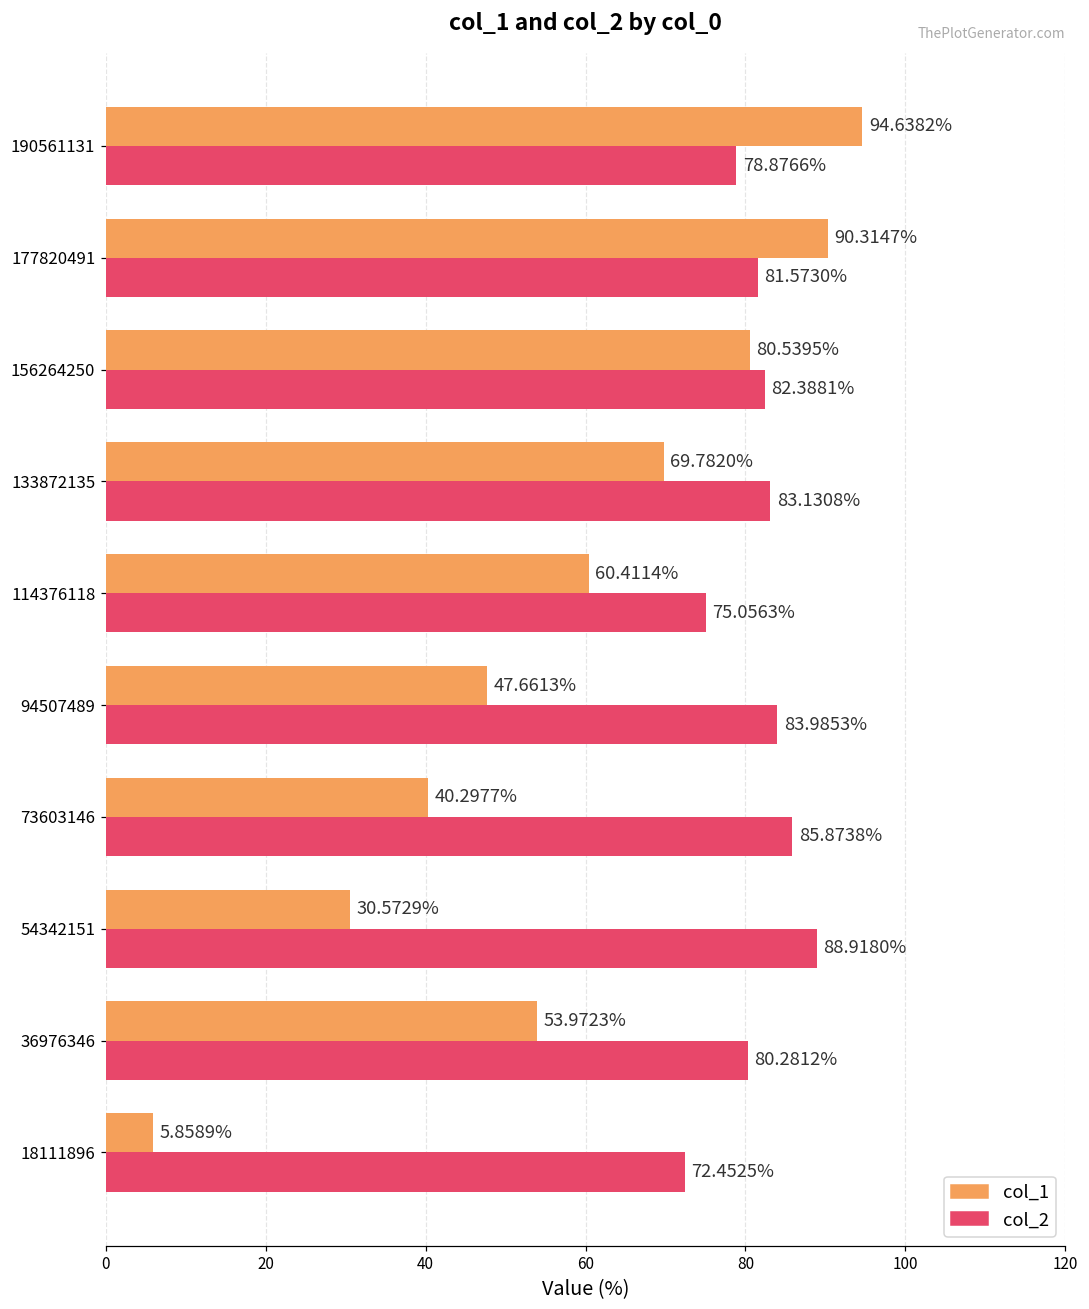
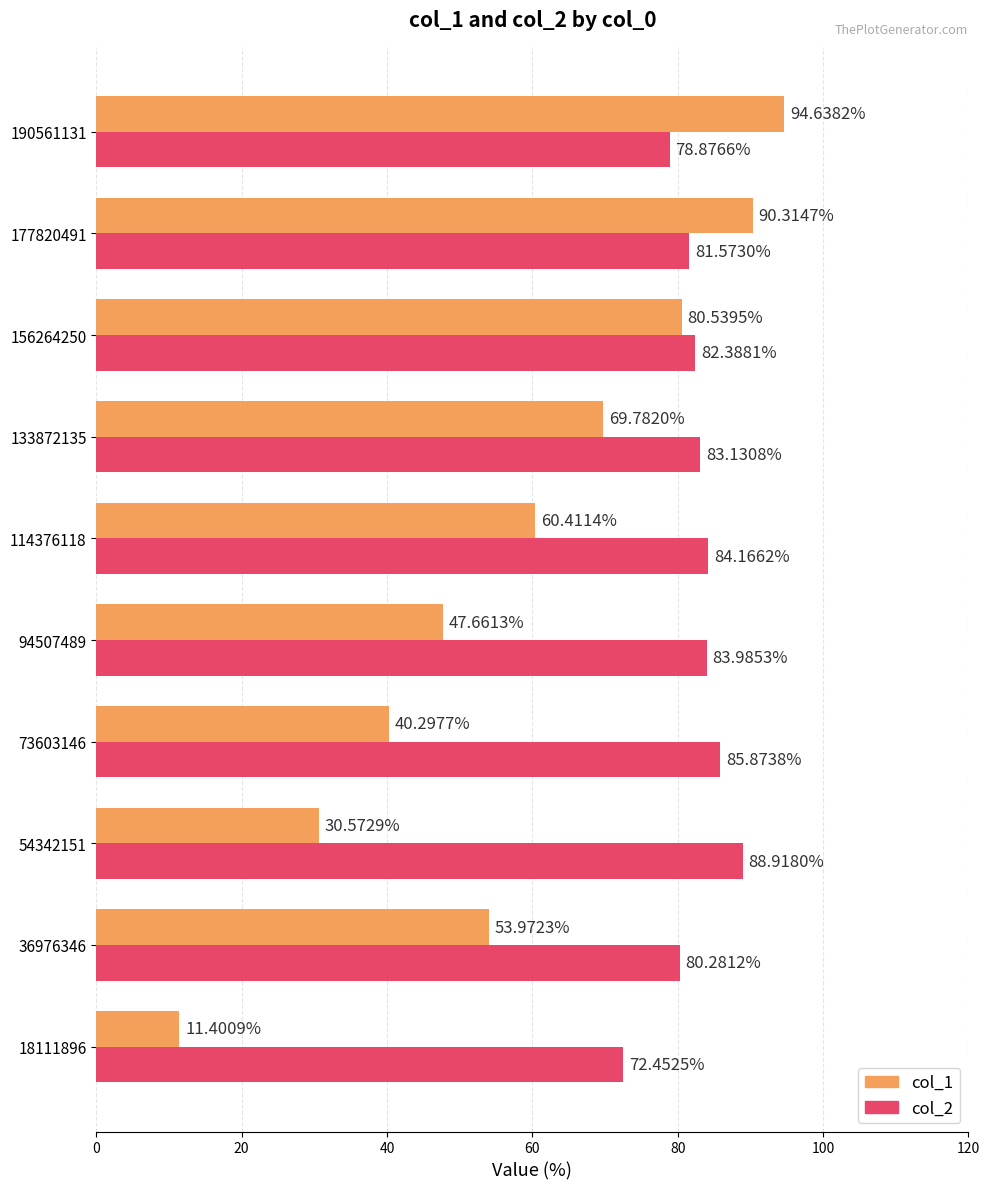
col_2, 114376118: 75.0563% -> 84.1662%
col_1, 18111896: 5.8589% -> 11.4009%
